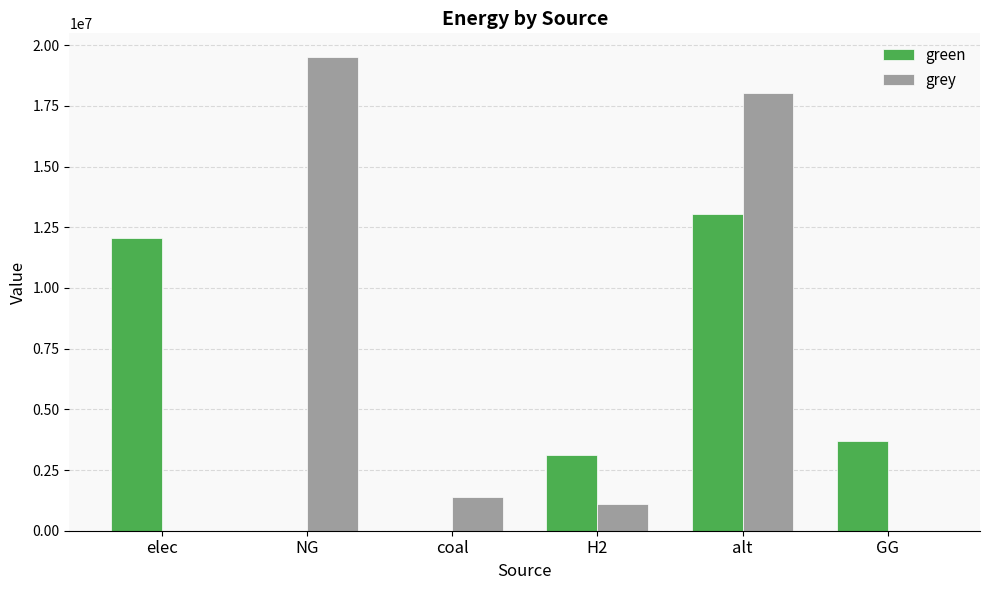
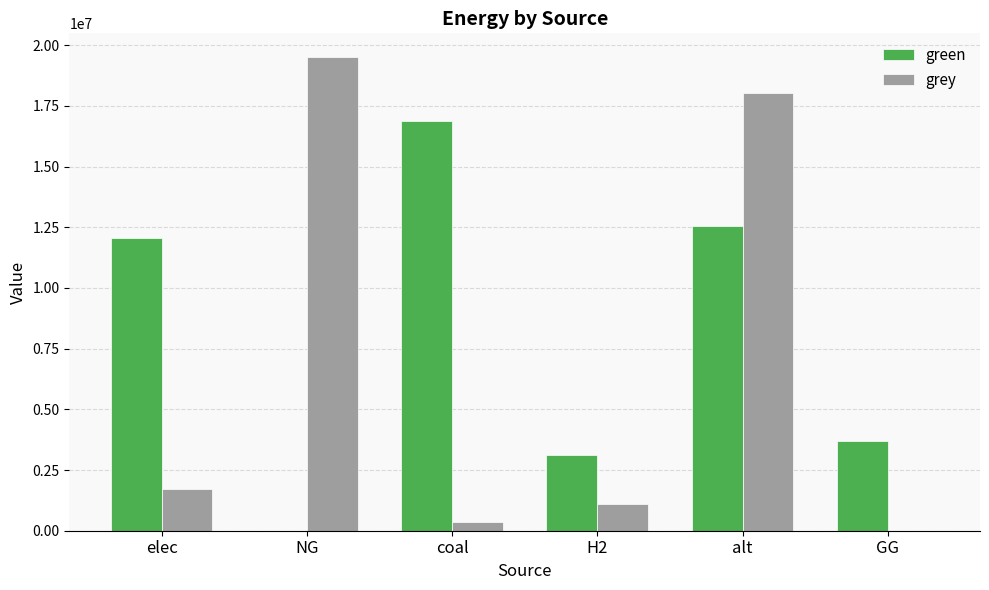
grey, elec: 0 -> 1700000
green, coal: 0 -> 16900000
grey, coal: 1400000 -> 300000
green, alt: 13000000 -> 12600000
